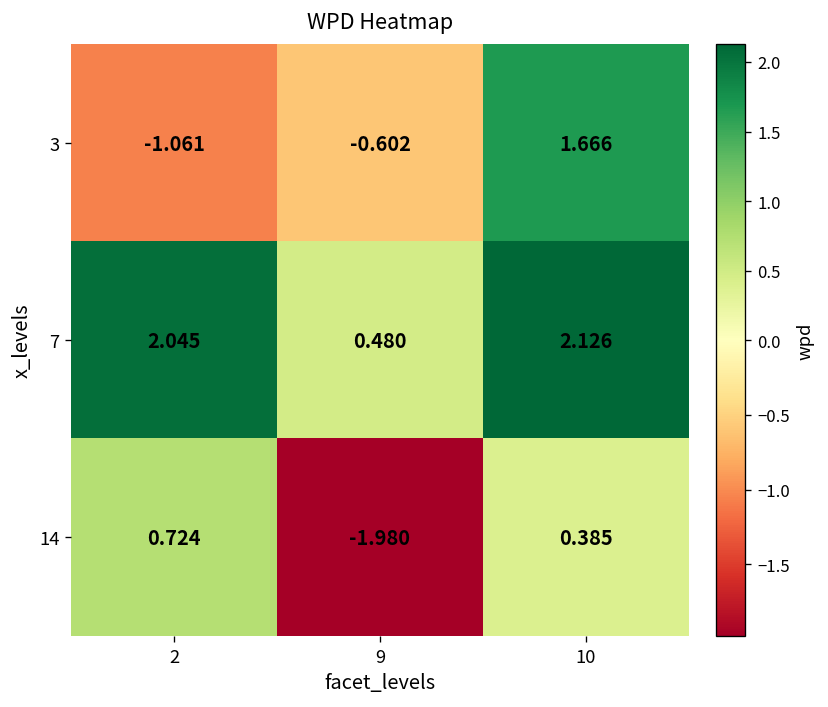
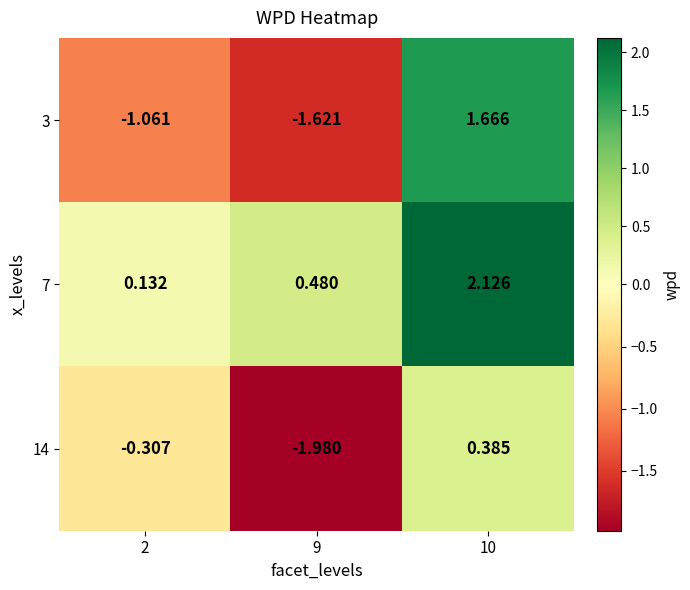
3, 9: -0.602 -> -1.621
7, 2: 2.045 -> 0.132
14, 2: 0.724 -> -0.307
